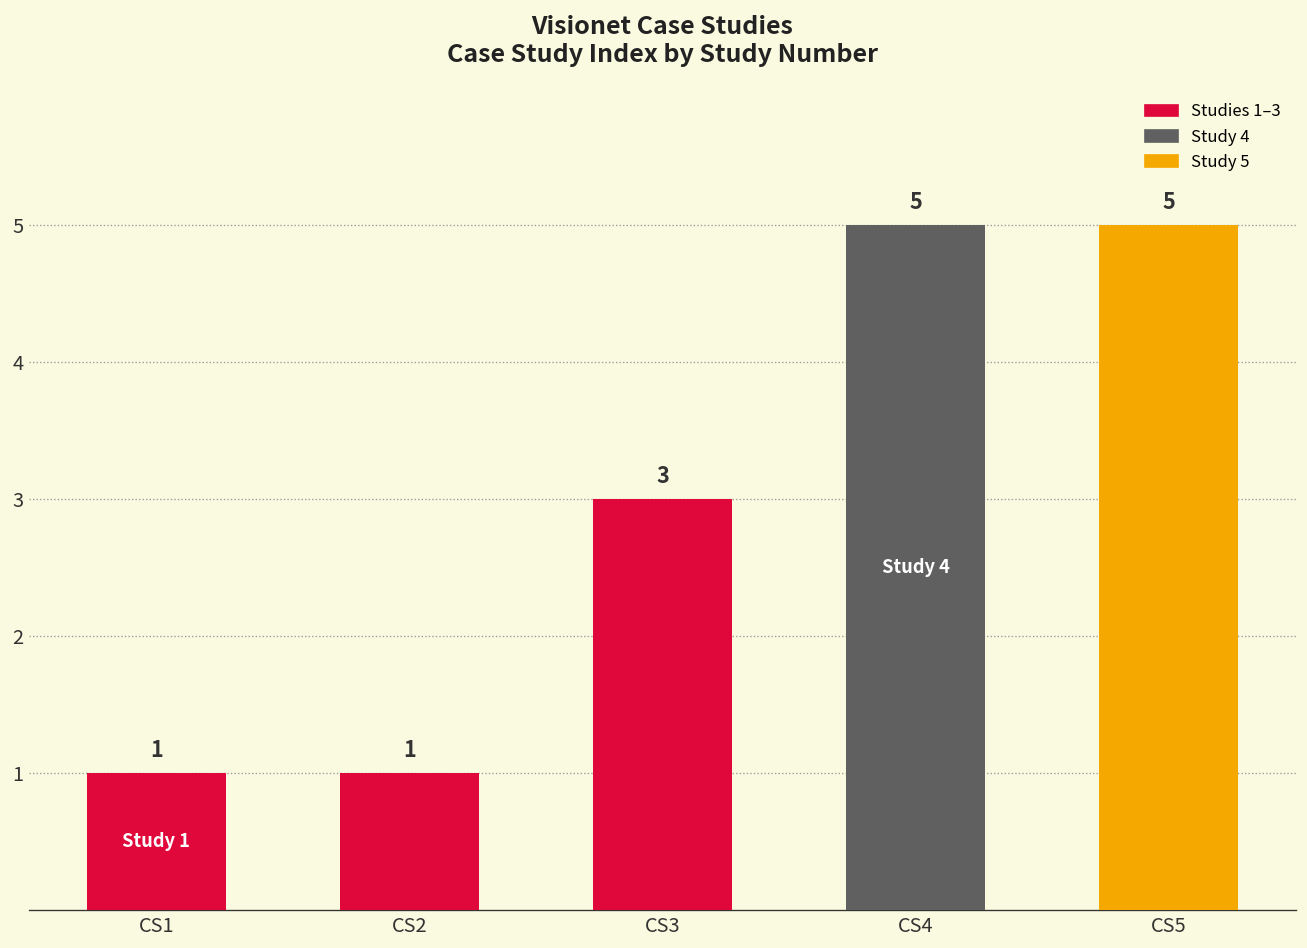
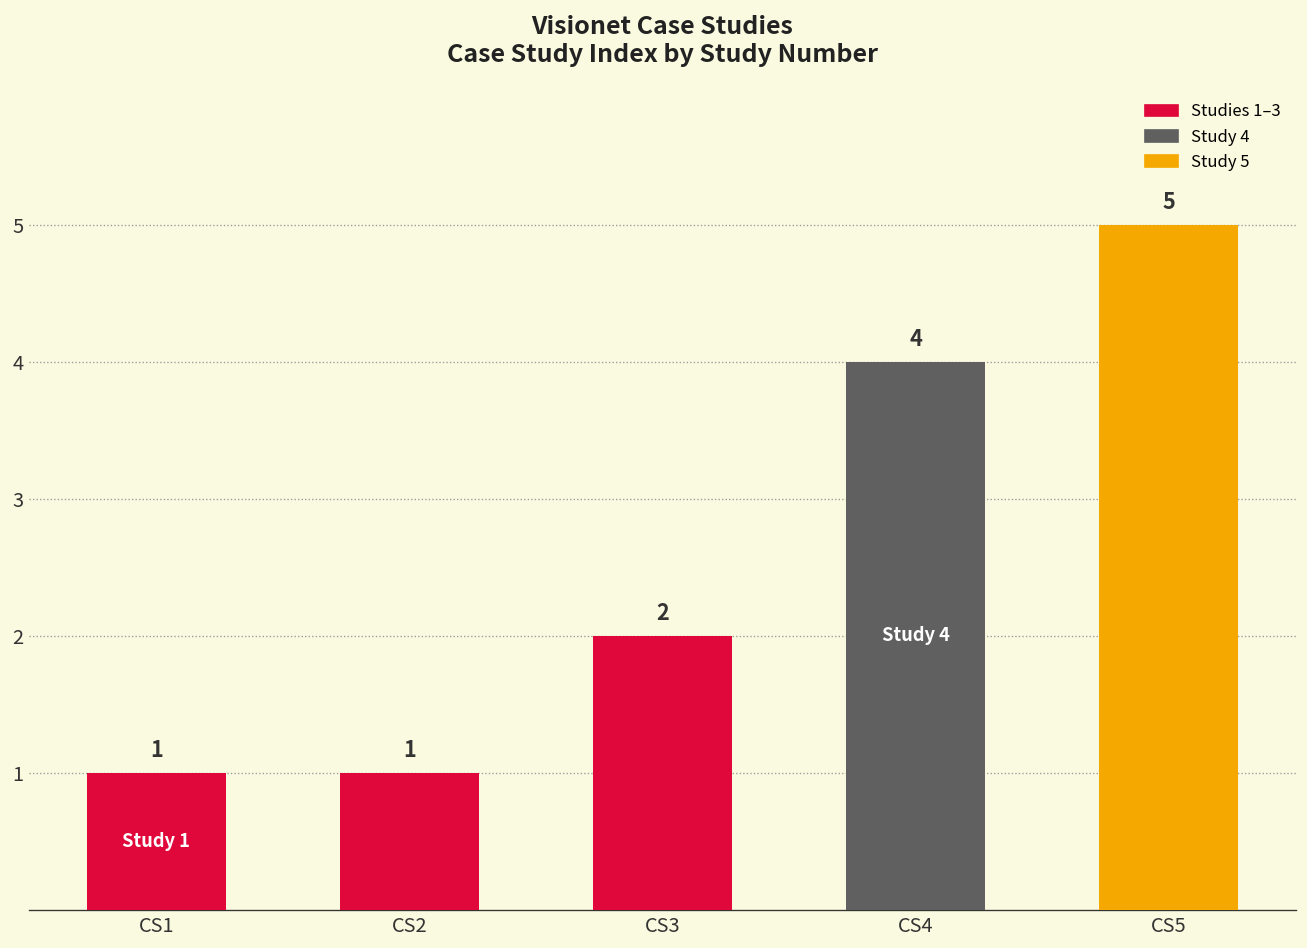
CS3: 3 -> 2
CS4: 5 -> 4
